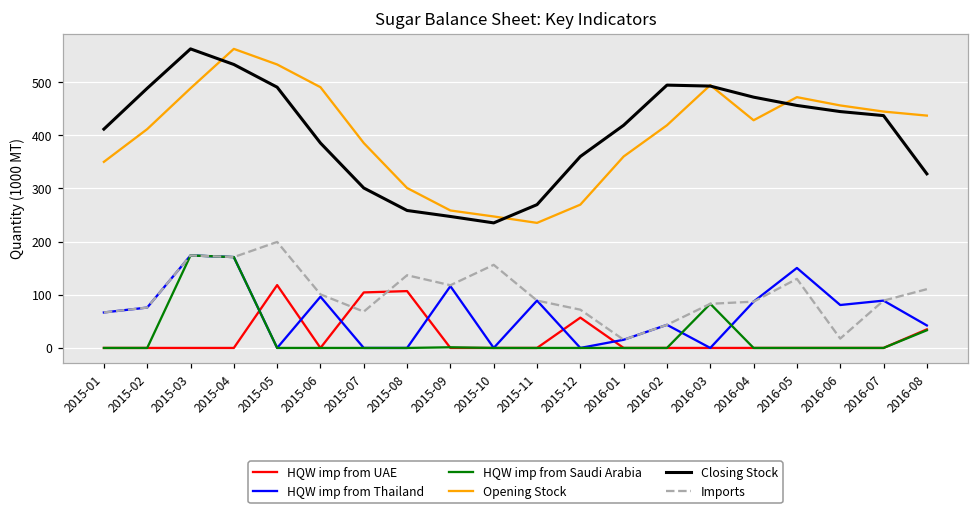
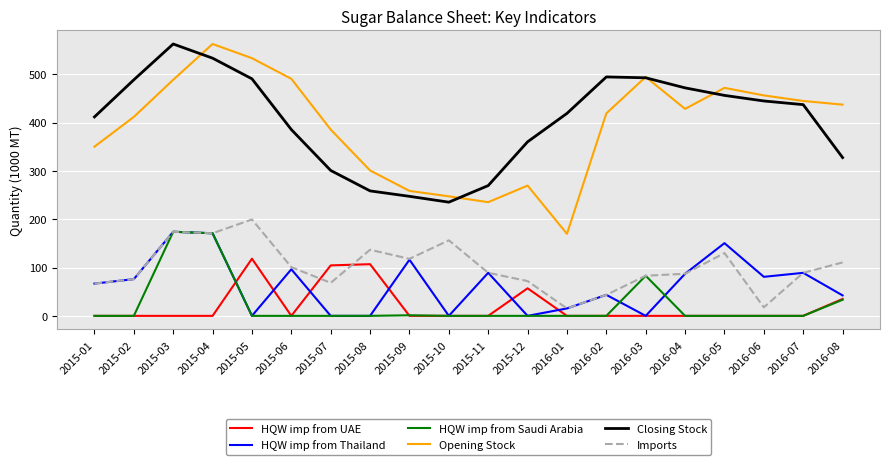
Opening Stock, 2016-01: 360 -> 170
